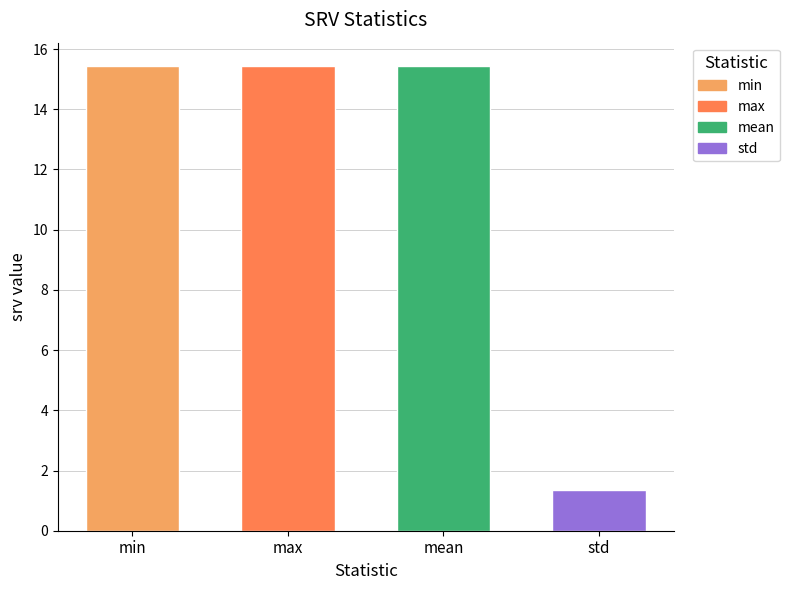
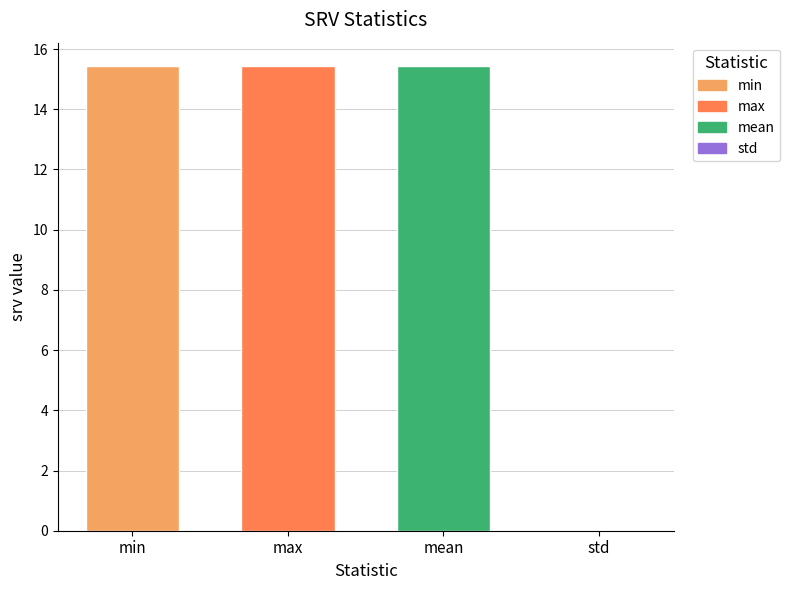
std: 1.3 -> 0.0
